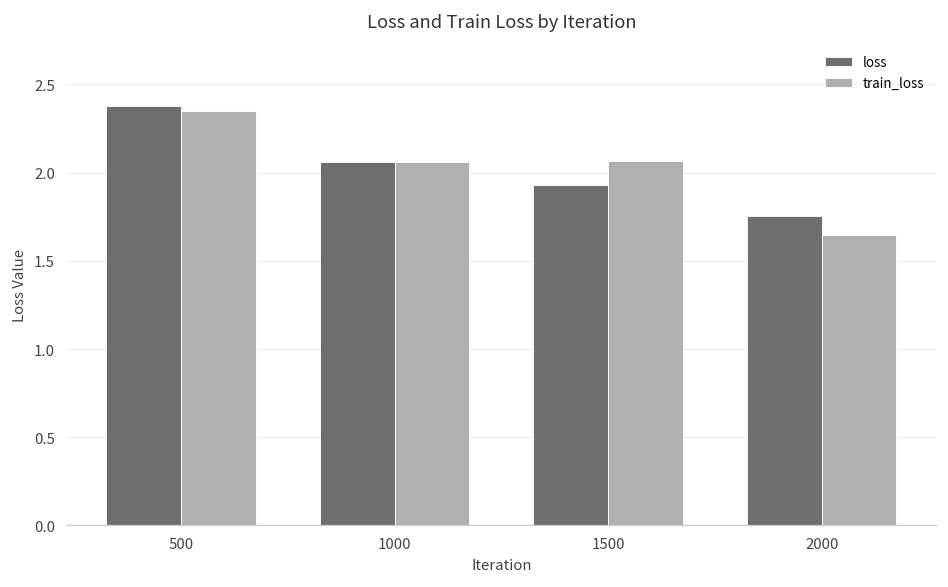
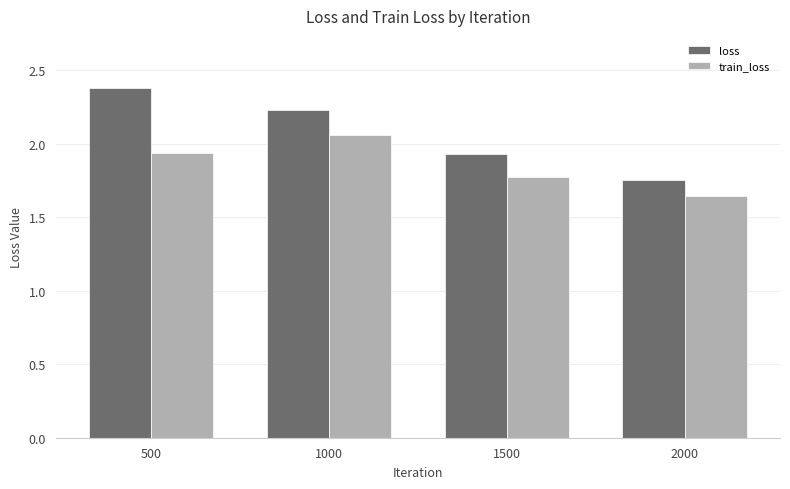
train_loss, 500: 2.35 -> 1.94
loss, 1000: 2.06 -> 2.23
train_loss, 1500: 2.07 -> 1.78
